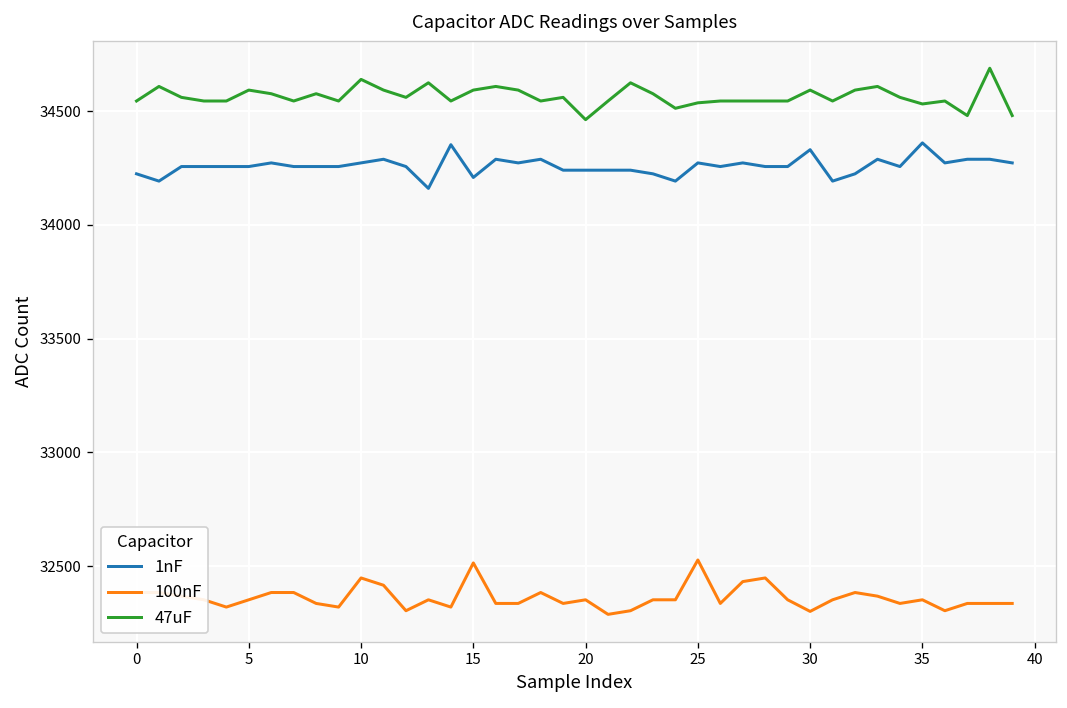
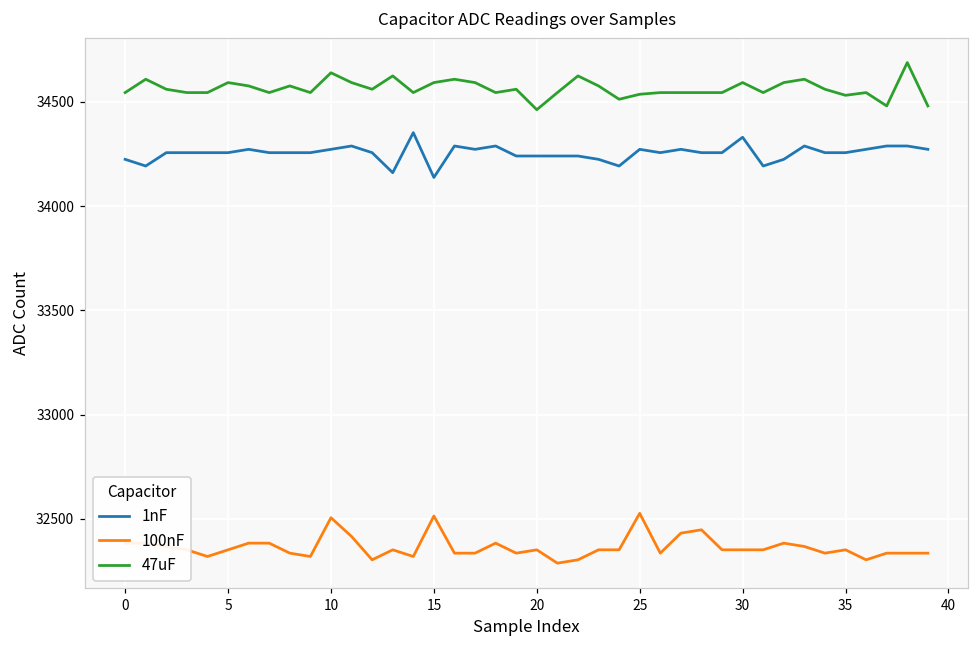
100nF, 10: 32450 -> 32510
1nF, 15: 34210 -> 34140
100nF, 30: 32300 -> 32350
1nF, 35: 34360 -> 34260
